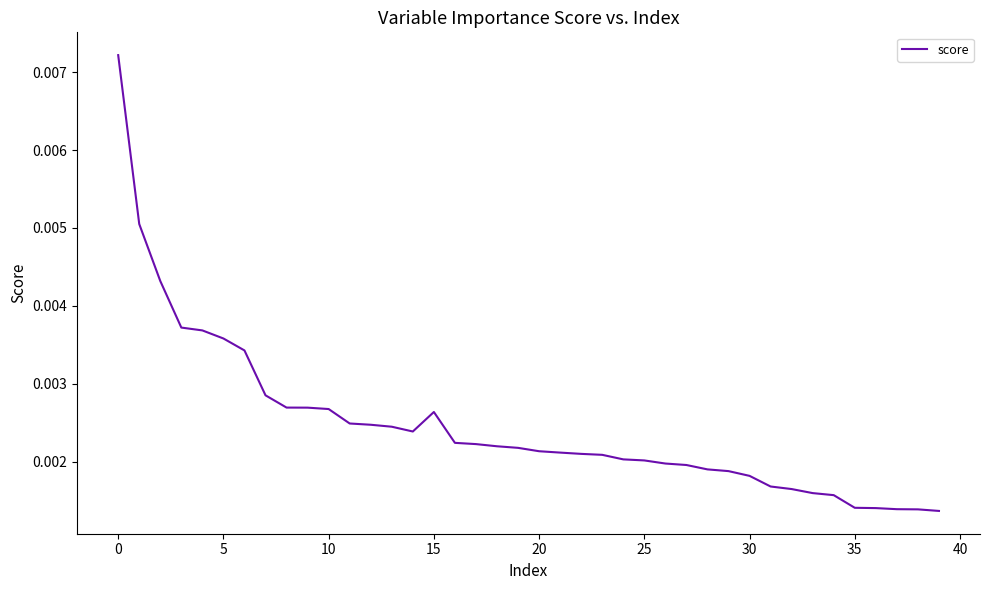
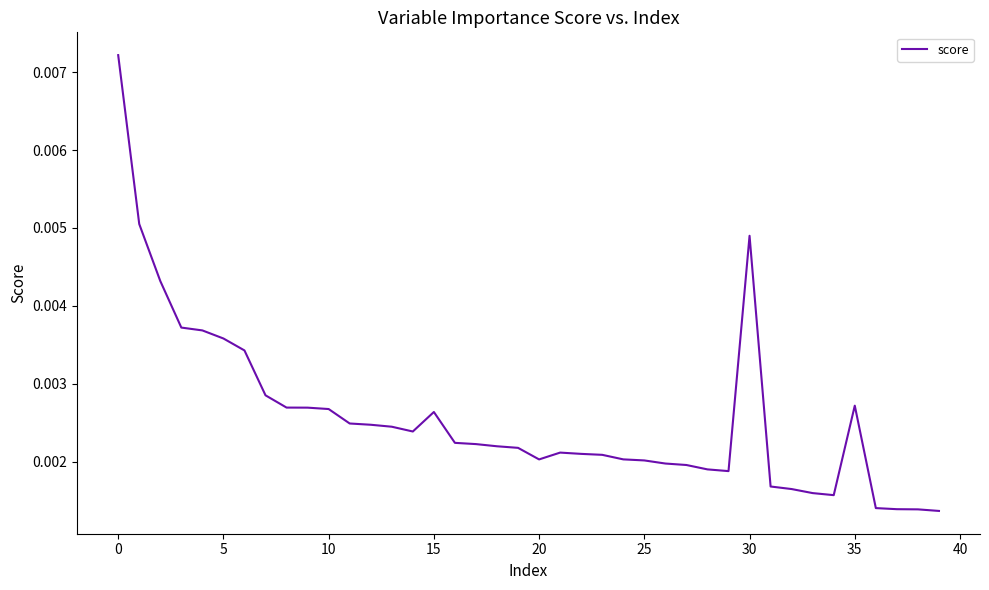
20: 0.0021 -> 0.0020
30: 0.0018 -> 0.0049
35: 0.0014 -> 0.0027
